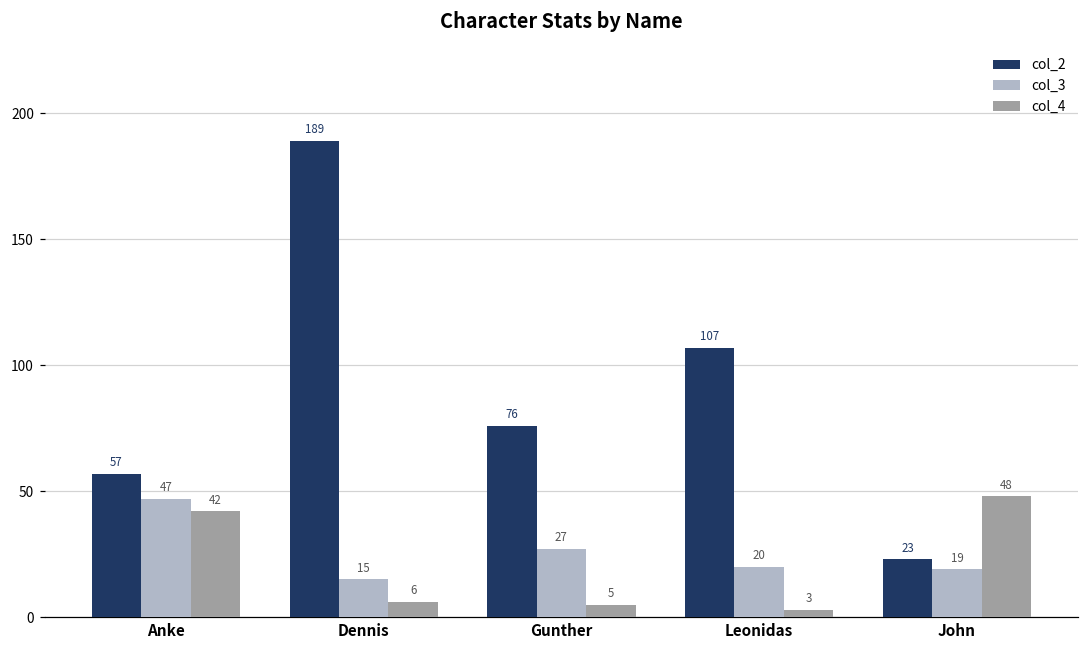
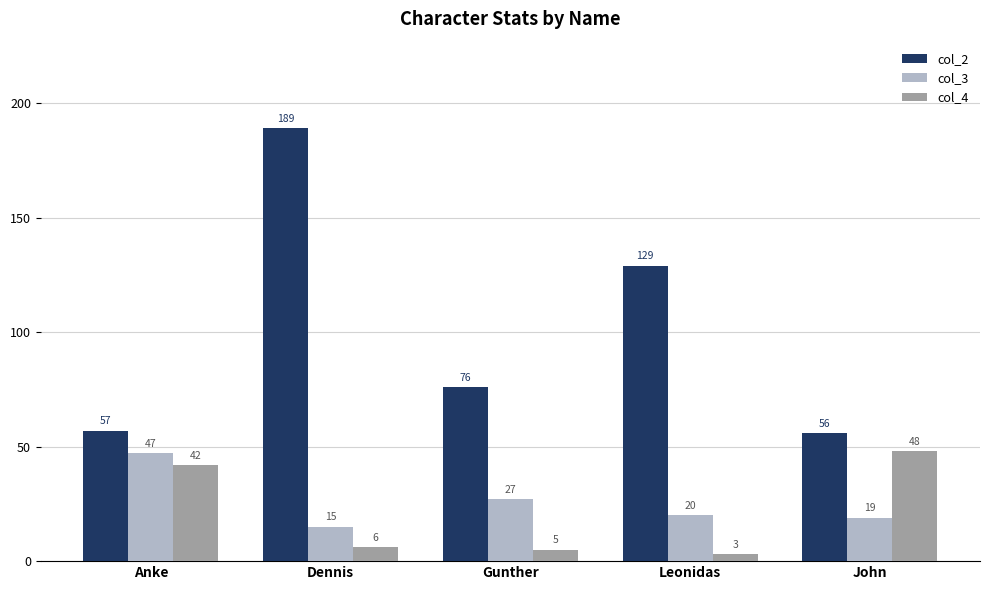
col_2, Leonidas: 107 -> 129
col_2, John: 23 -> 56
